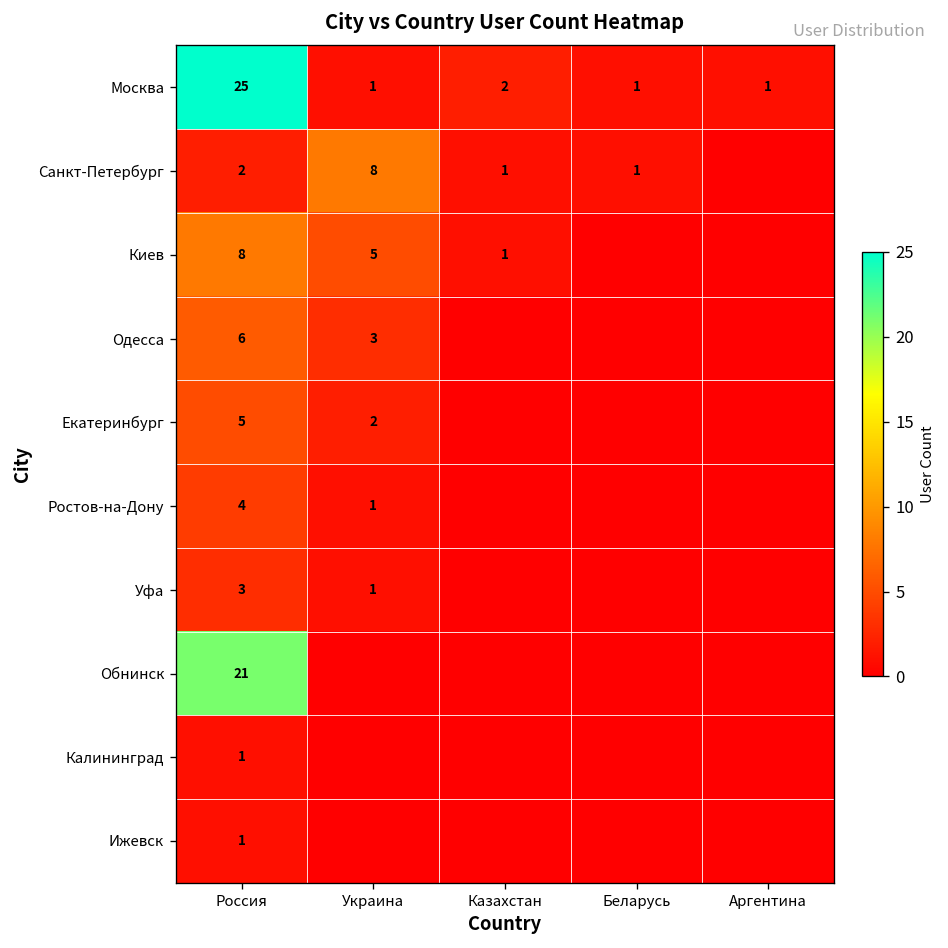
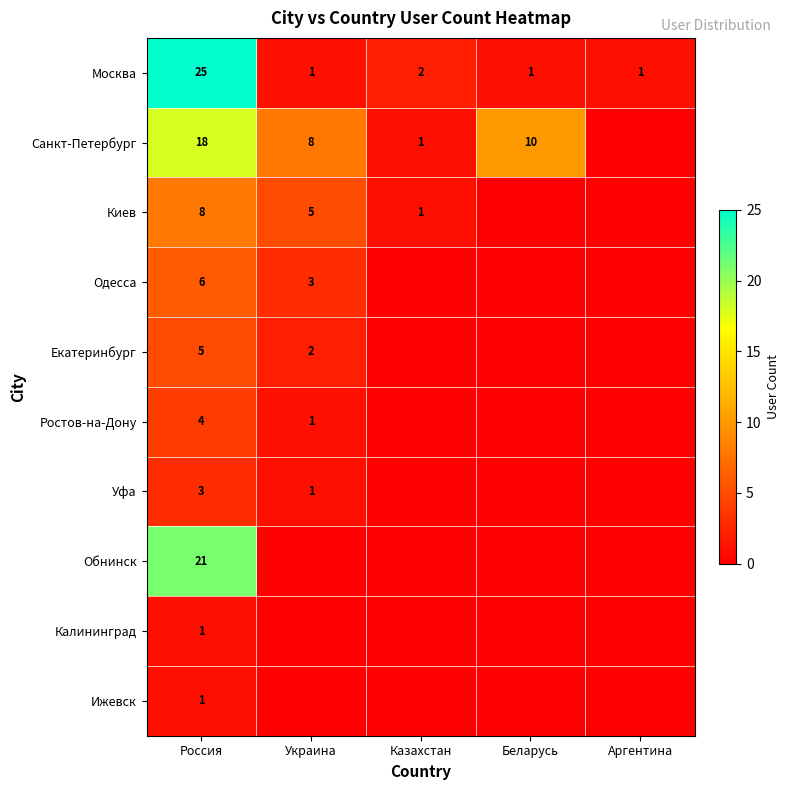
Санкт-Петербург, Россия: 2 -> 18
Санкт-Петербург, Беларусь: 1 -> 10
